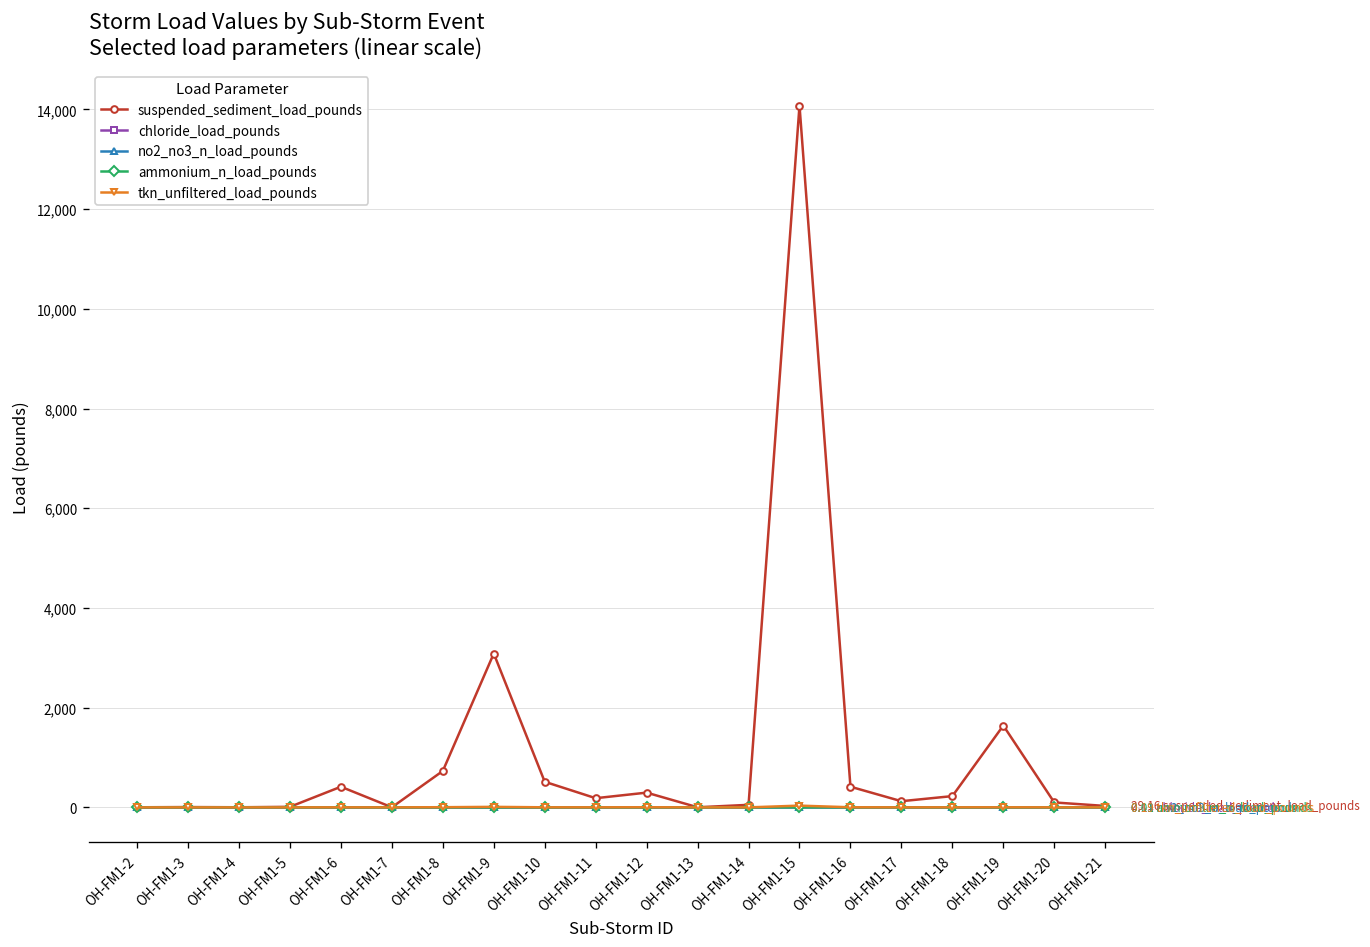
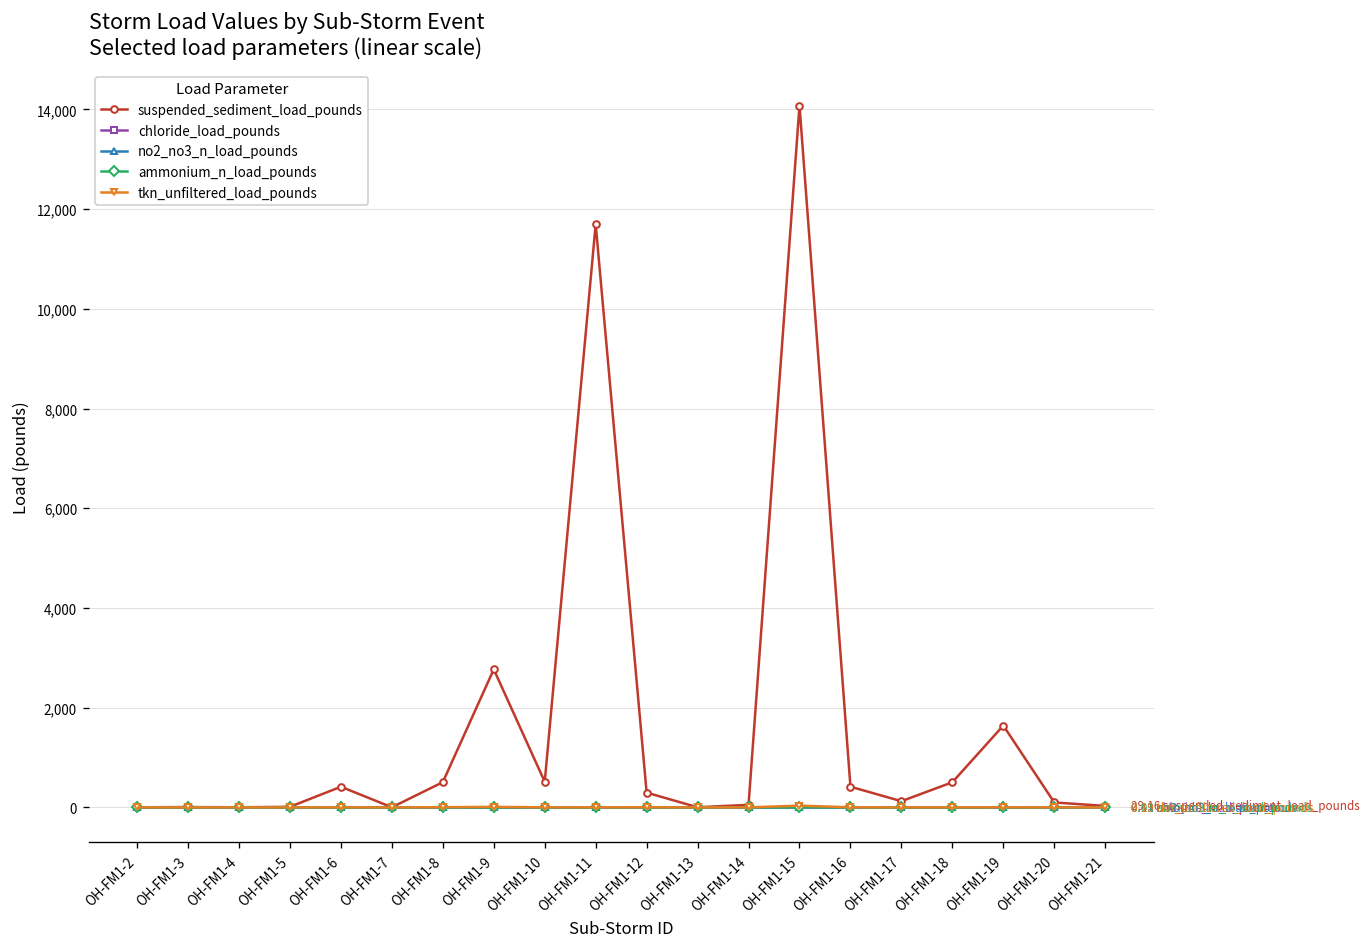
suspended_sediment_load_pounds, OH-FM1-8: 700 -> 500
suspended_sediment_load_pounds, OH-FM1-9: 3,100 -> 2,800
suspended_sediment_load_pounds, OH-FM1-11: 200 -> 11,700
suspended_sediment_load_pounds, OH-FM1-18: 200 -> 500
